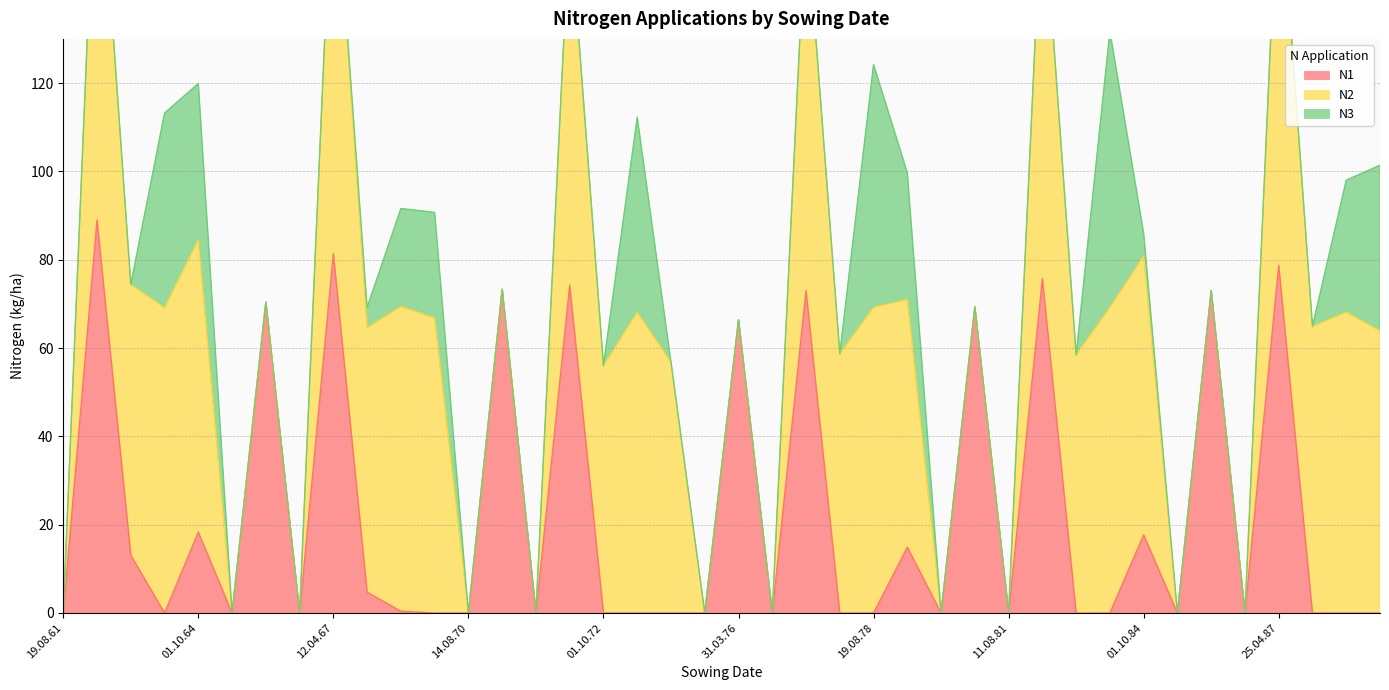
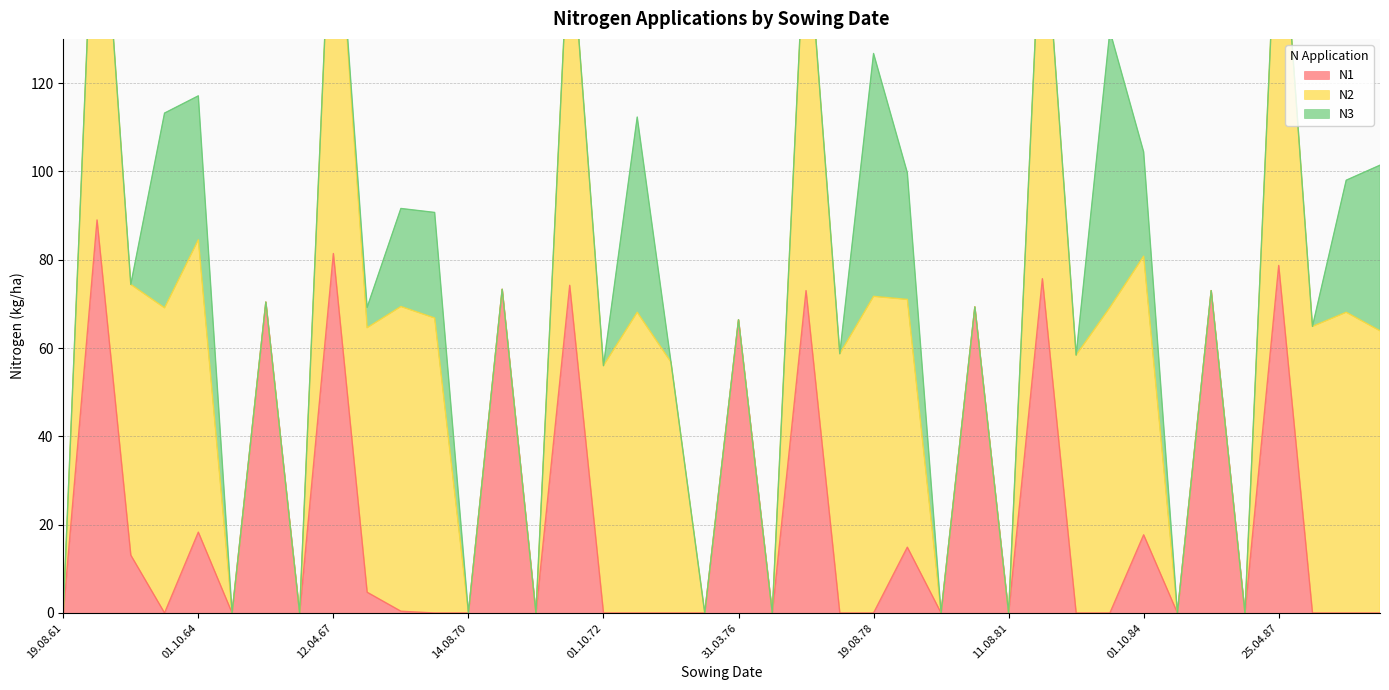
N3, 01.10.64: 35 -> 33
N2, 19.08.78: 69 -> 72
N3, 01.10.84: 5 -> 24
